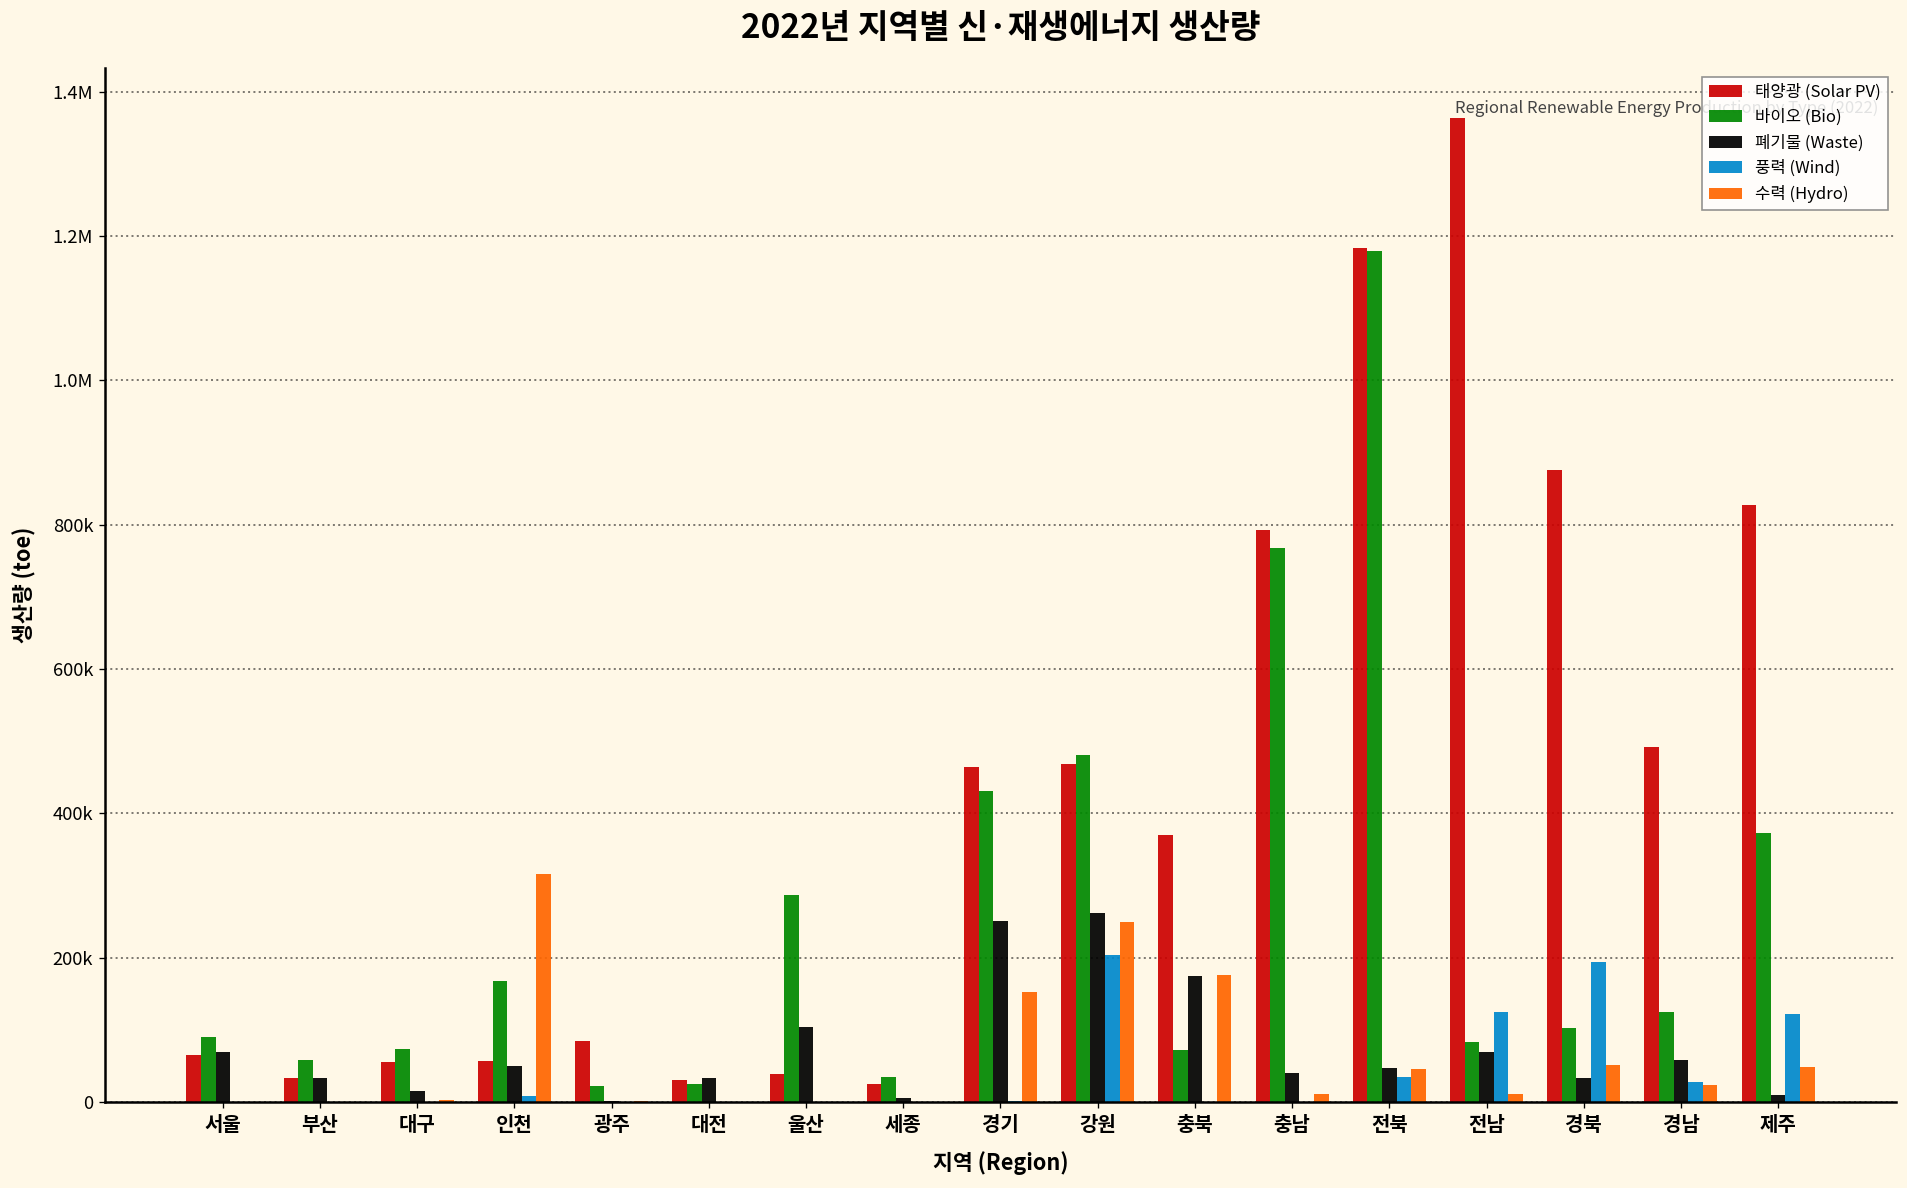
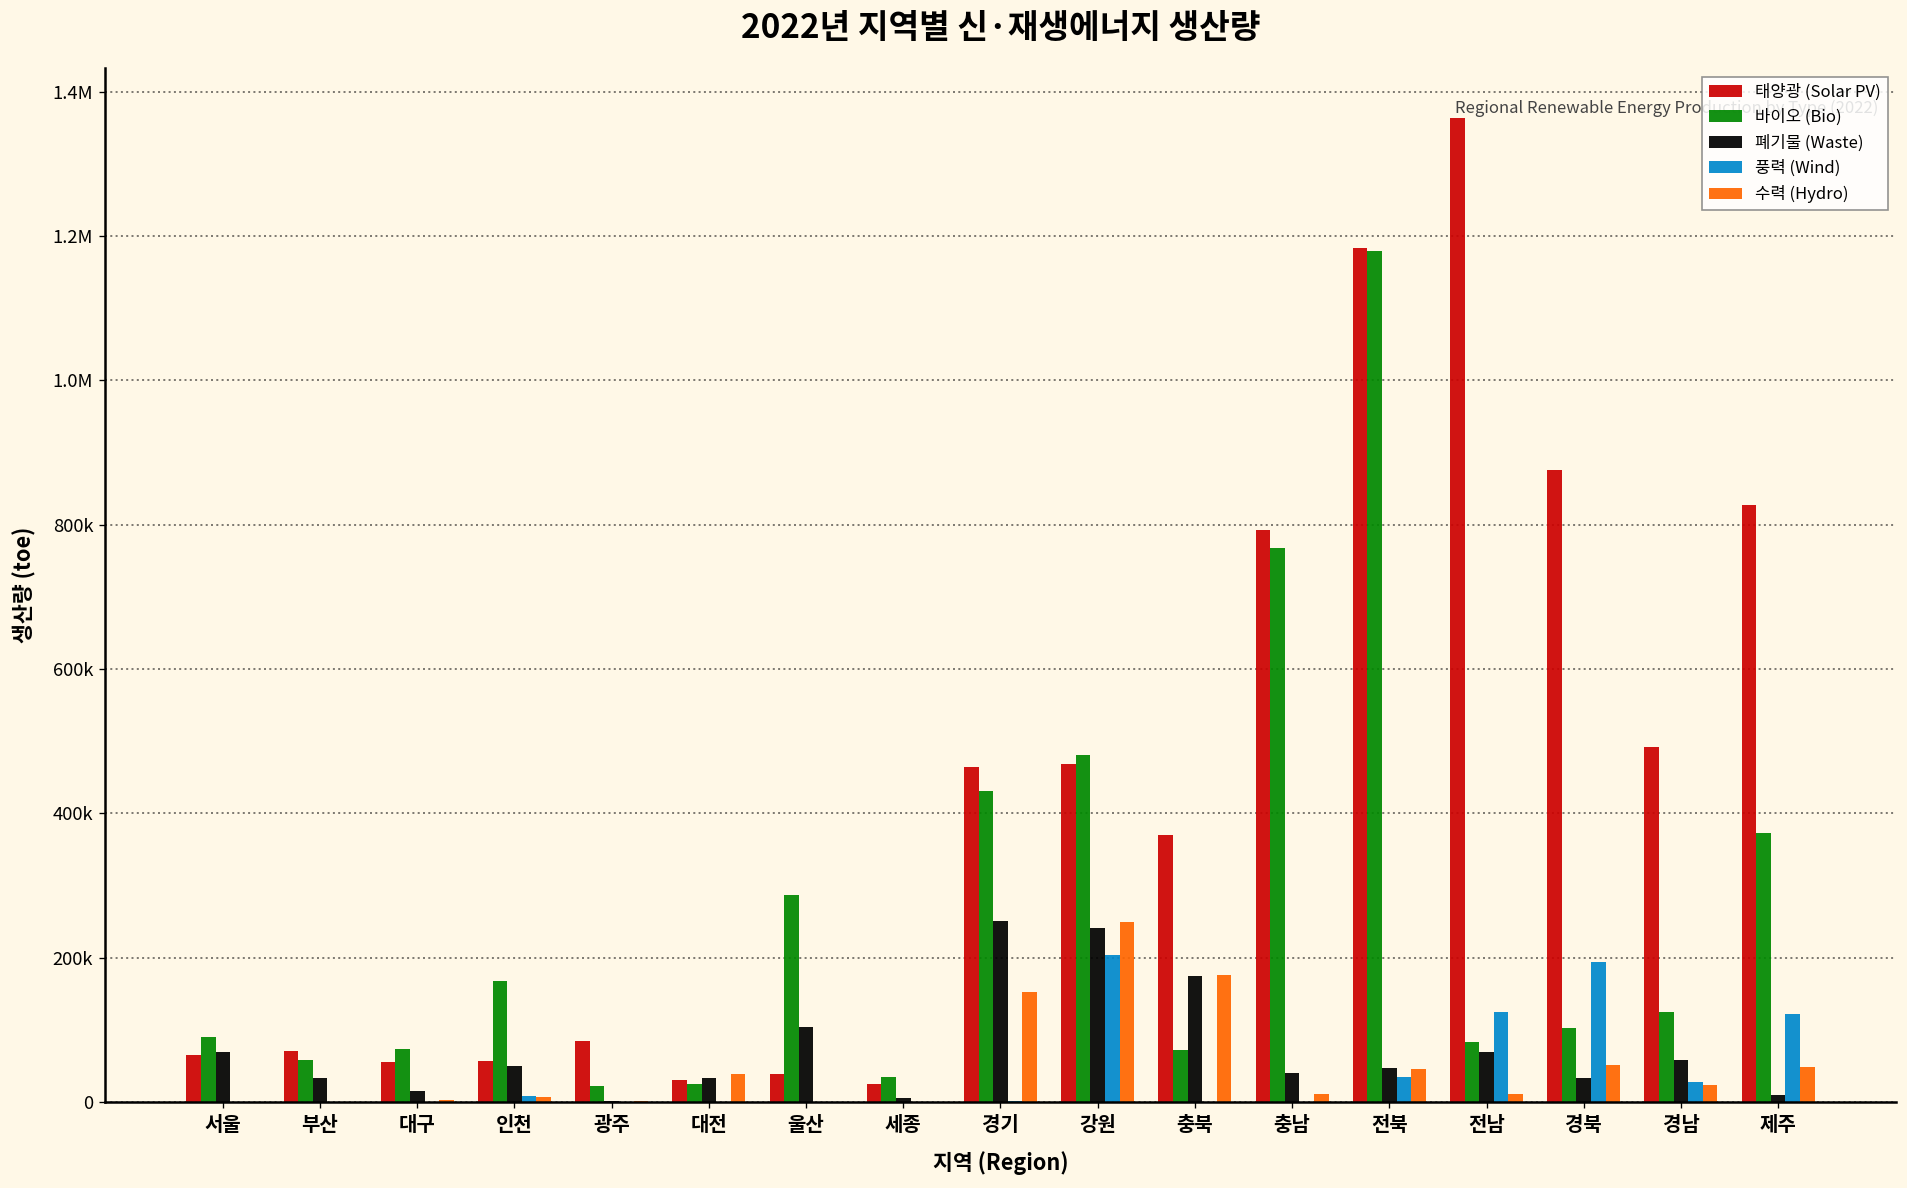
태양광 (Solar PV), 부산: 30000 -> 70000
수력 (Hydro), 인천: 320000 -> 10000
수력 (Hydro), 대전: 0 -> 40000
폐기물 (Waste), 강원: 260000 -> 240000
